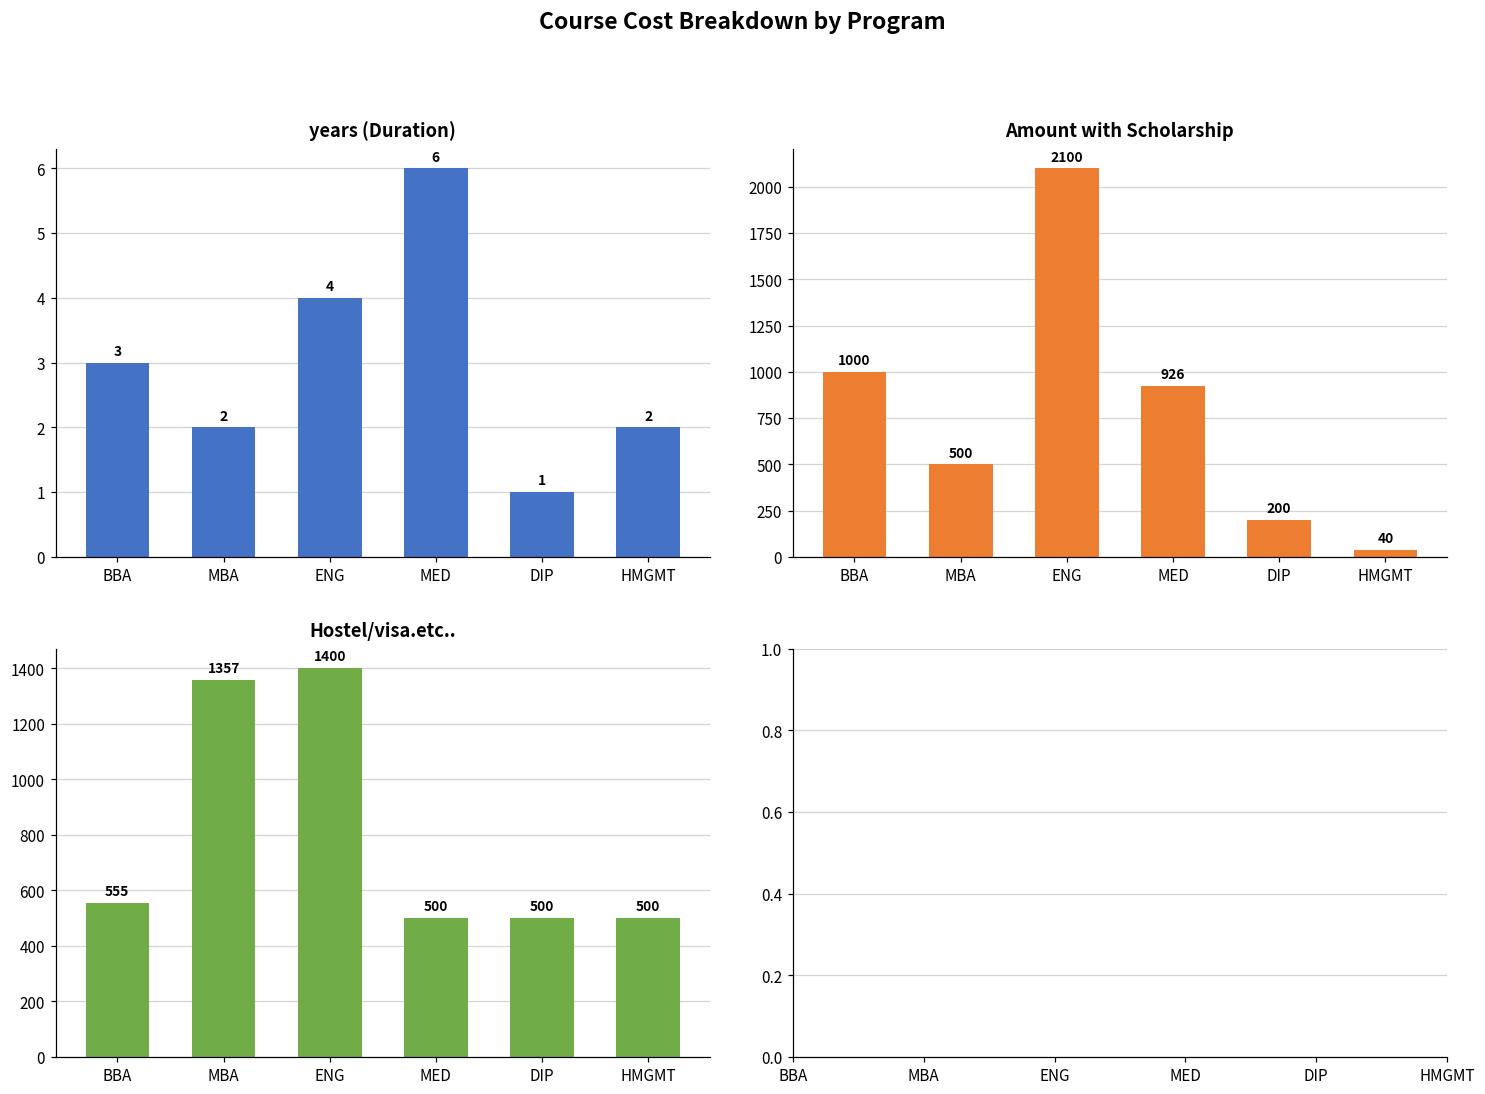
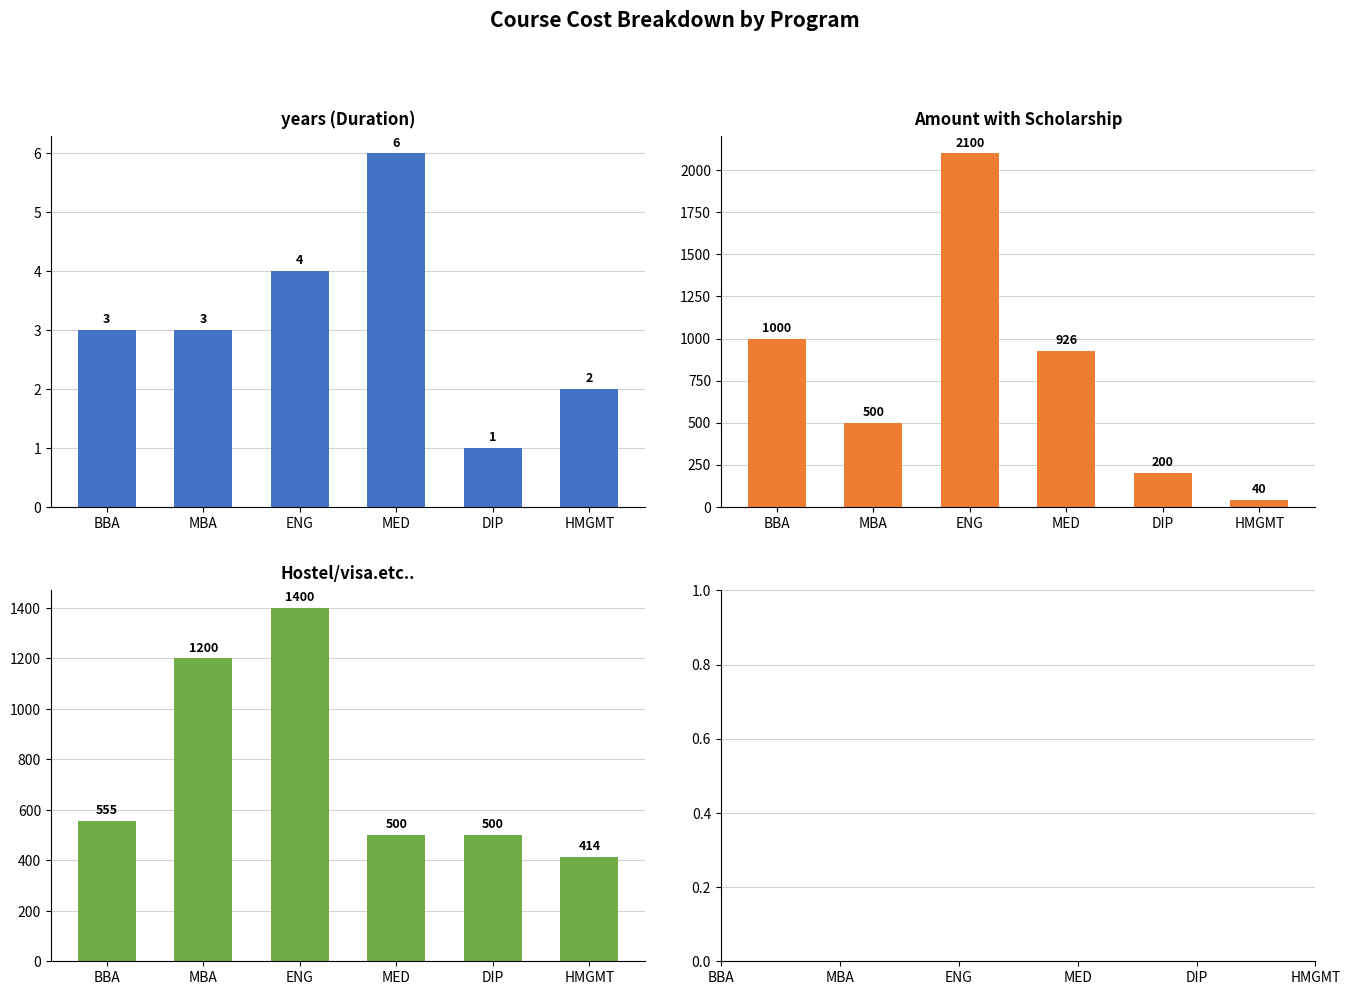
years (Duration), MBA: 2 -> 3
Hostel/visa.etc.., MBA: 1357 -> 1200
Hostel/visa.etc.., HMGMT: 500 -> 414
